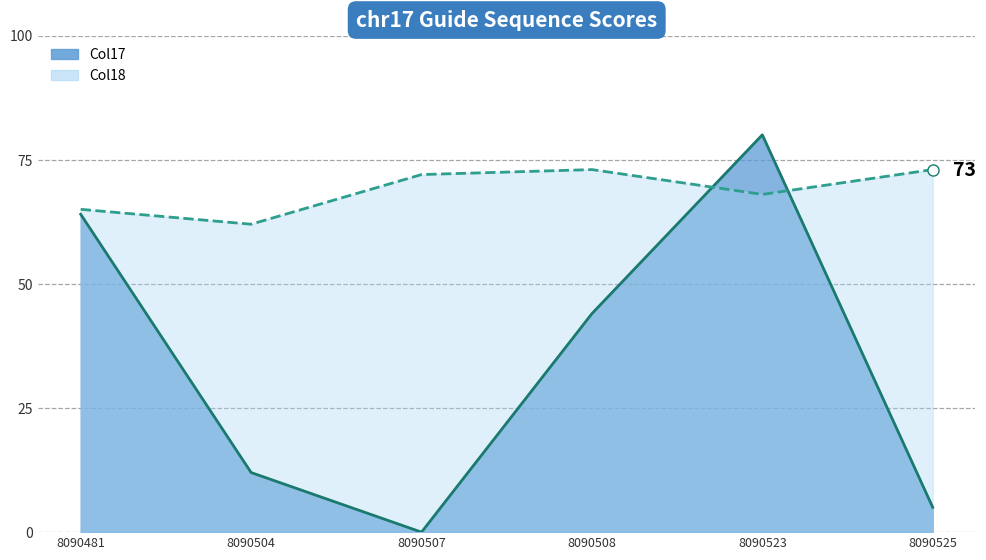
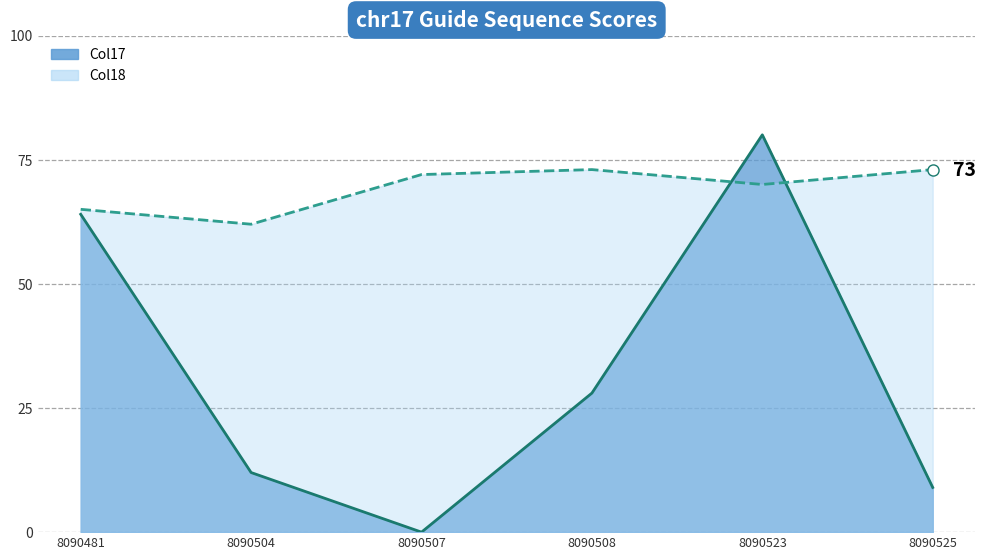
Col17, 8090508: 44 -> 28
Col18, 8090523: 68 -> 70
Col17, 8090525: 5 -> 9
